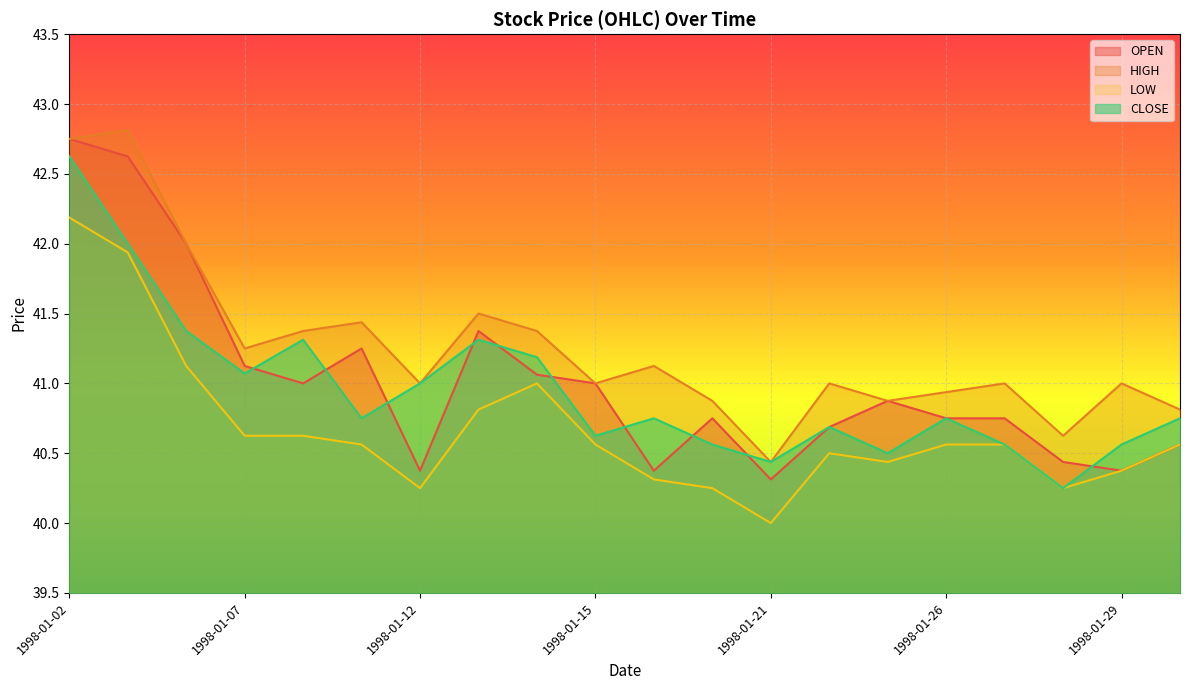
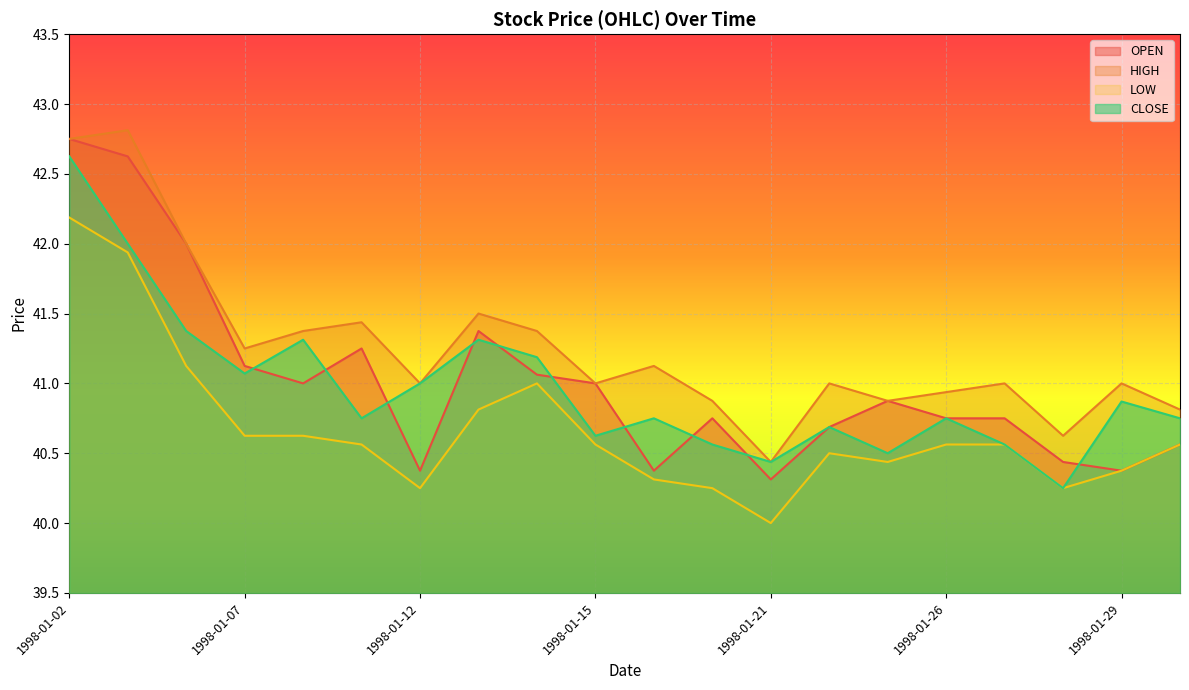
CLOSE, 1998-01-29: 40.56 -> 40.87
